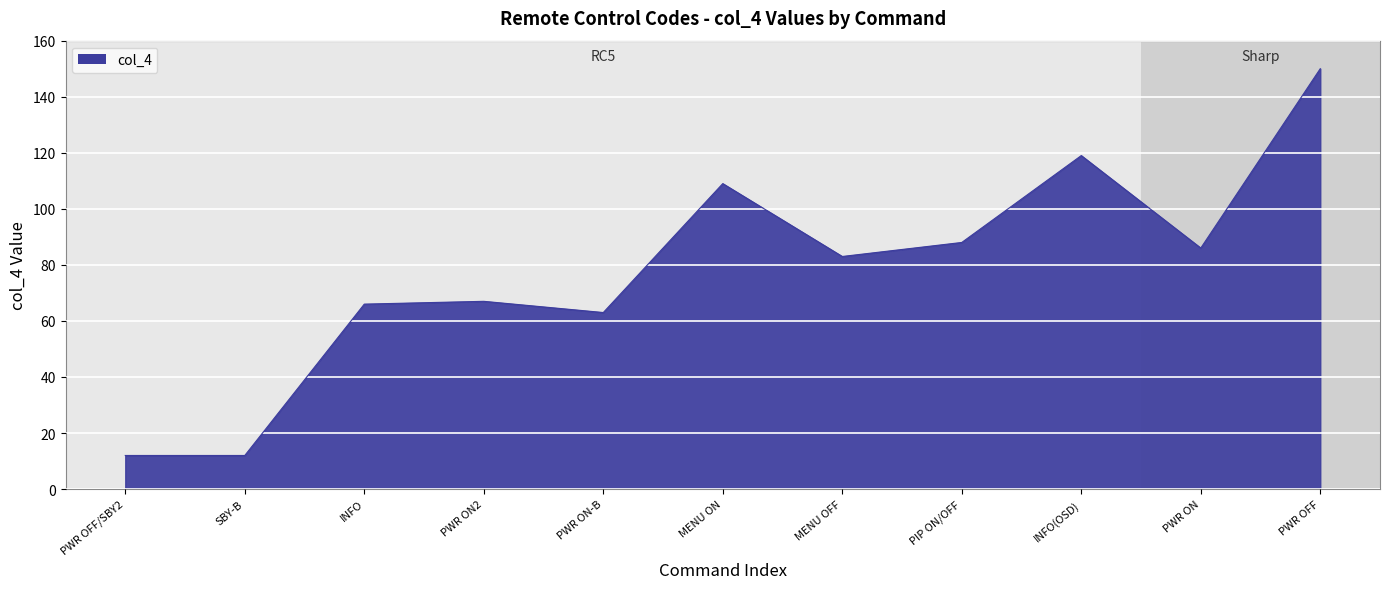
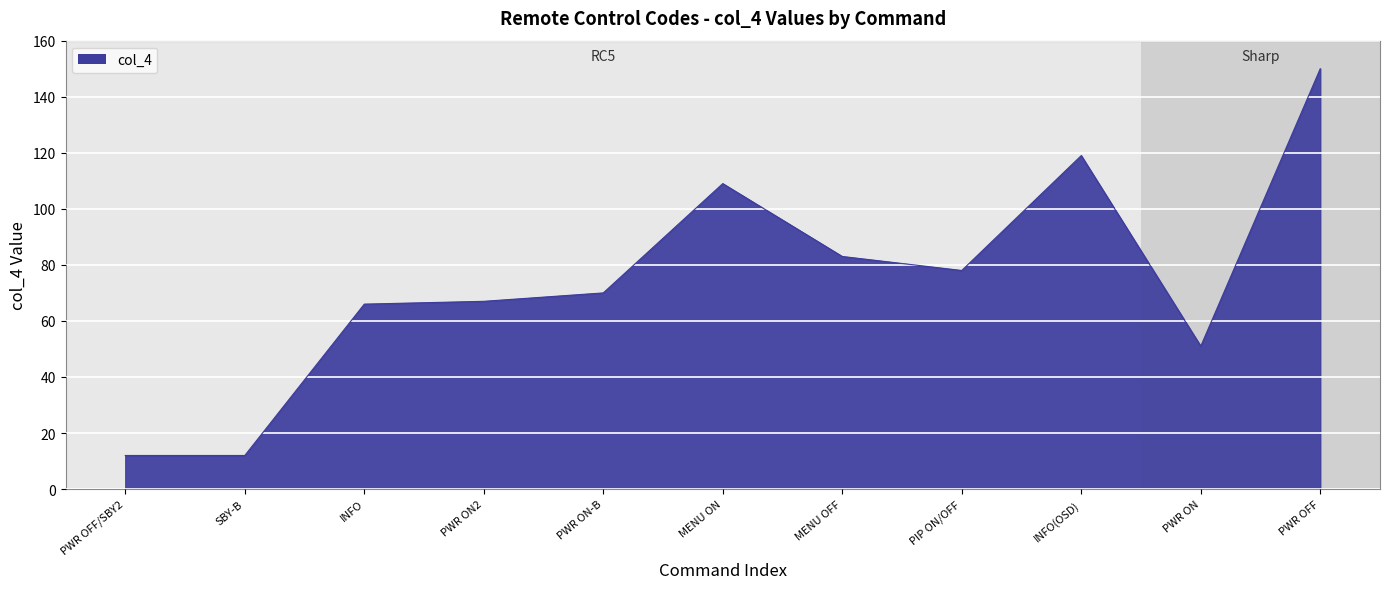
PWR ON-B: 63 -> 70
PIP ON/OFF: 88 -> 78
PWR ON: 86 -> 51
